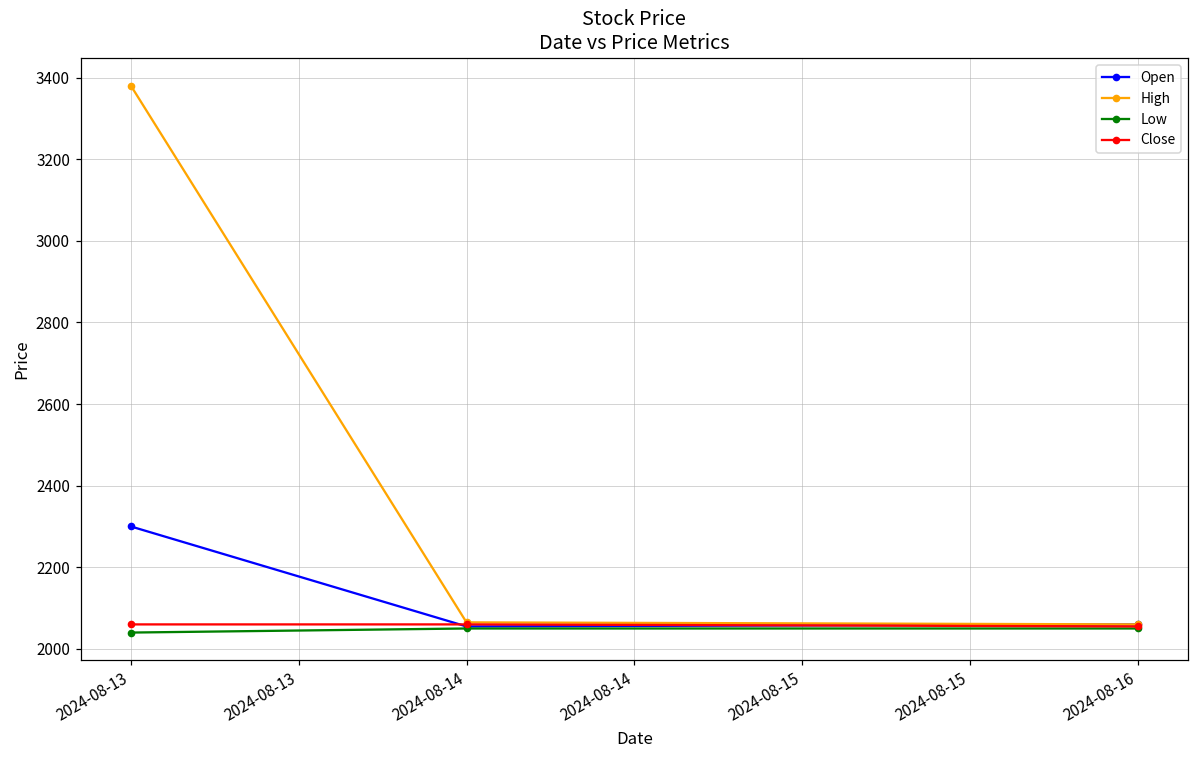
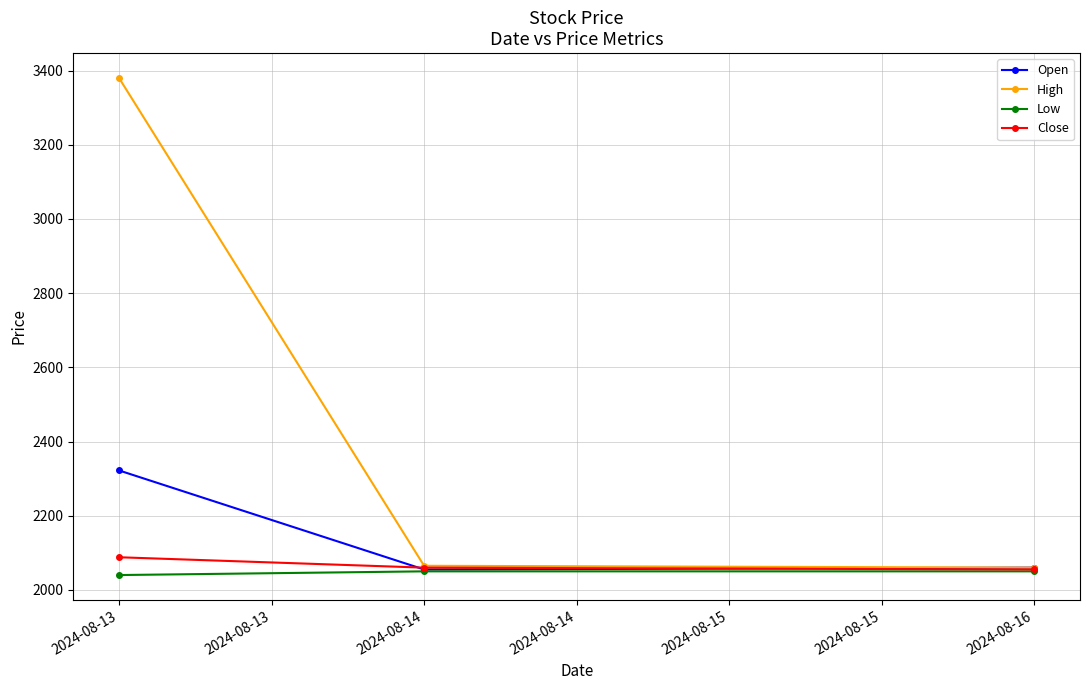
Open, 2024-08-13: 2300 -> 2320
Close, 2024-08-13: 2060 -> 2090
